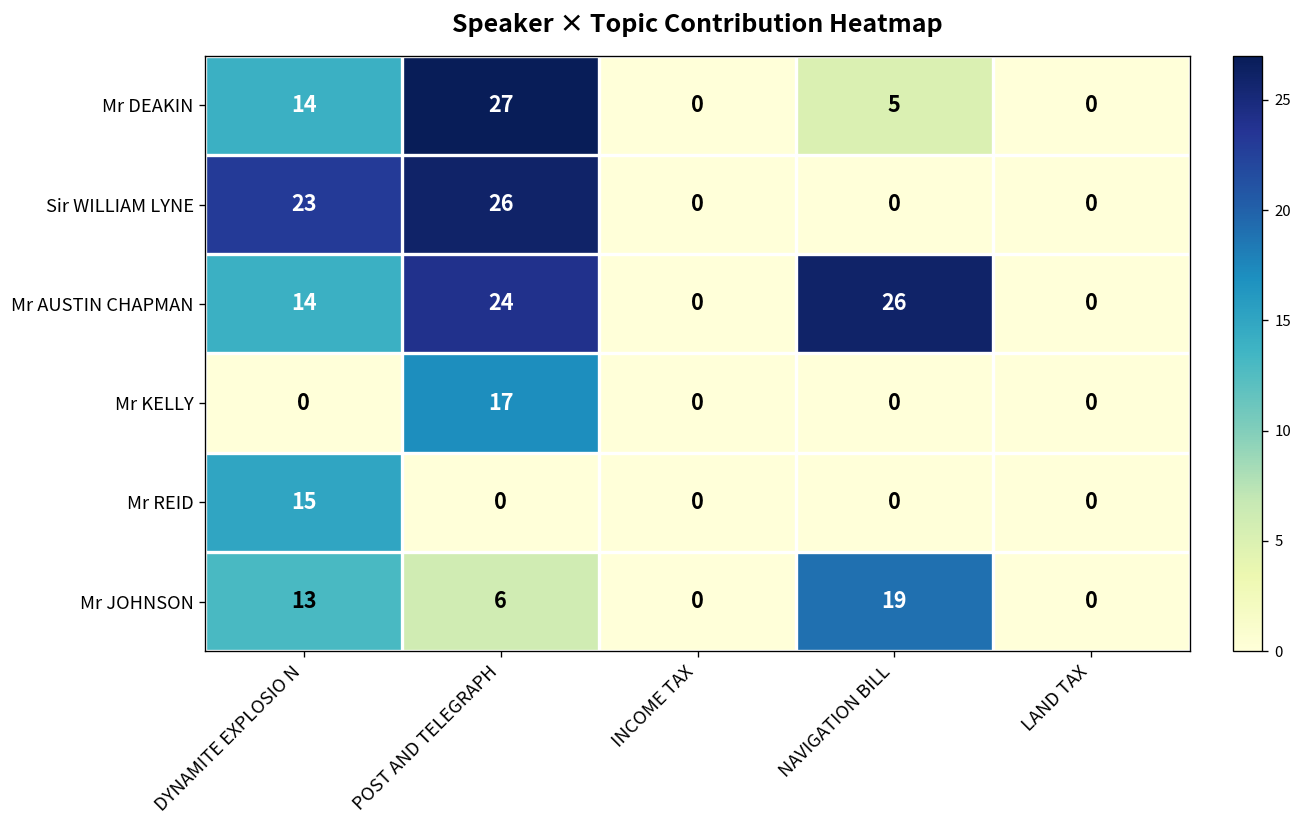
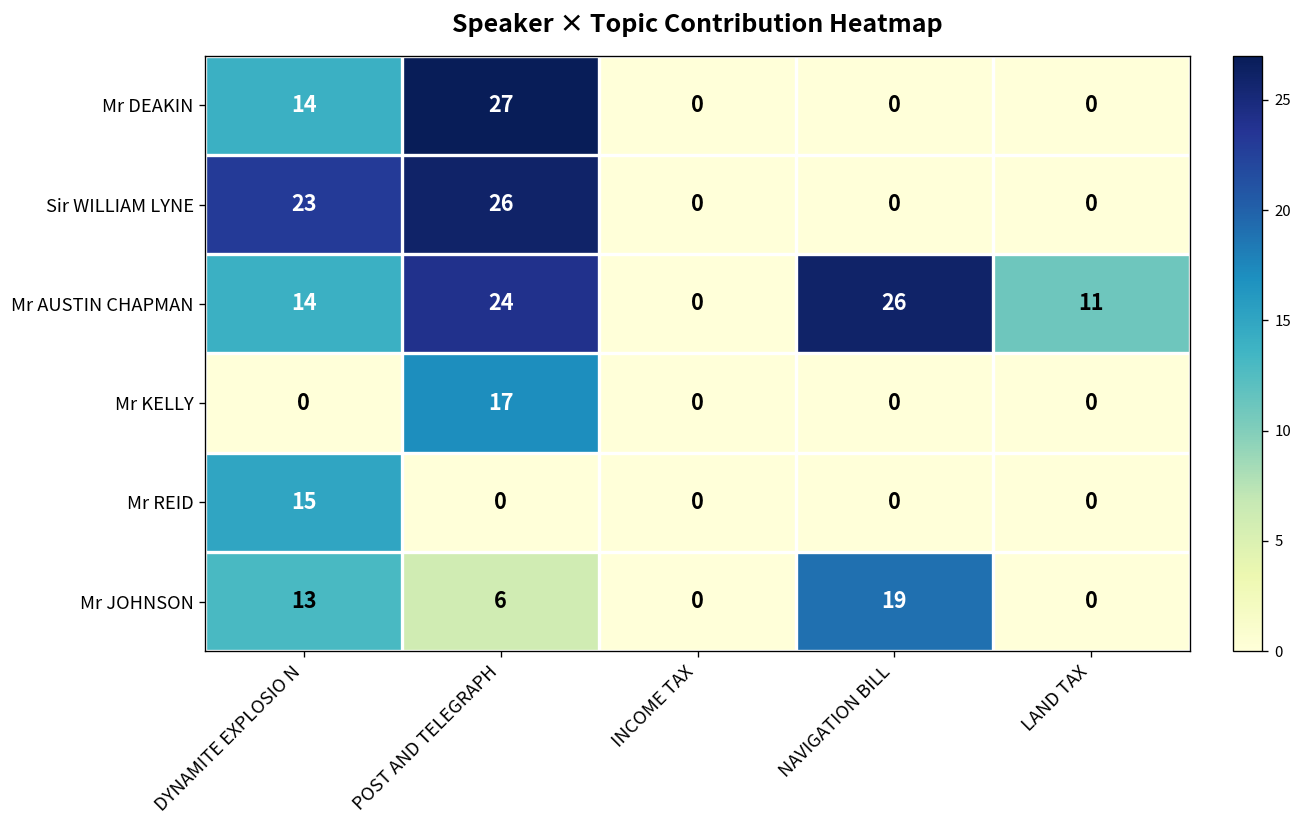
Mr DEAKIN, NAVIGATION BILL: 5 -> 0
Mr AUSTIN CHAPMAN, LAND TAX: 0 -> 11
